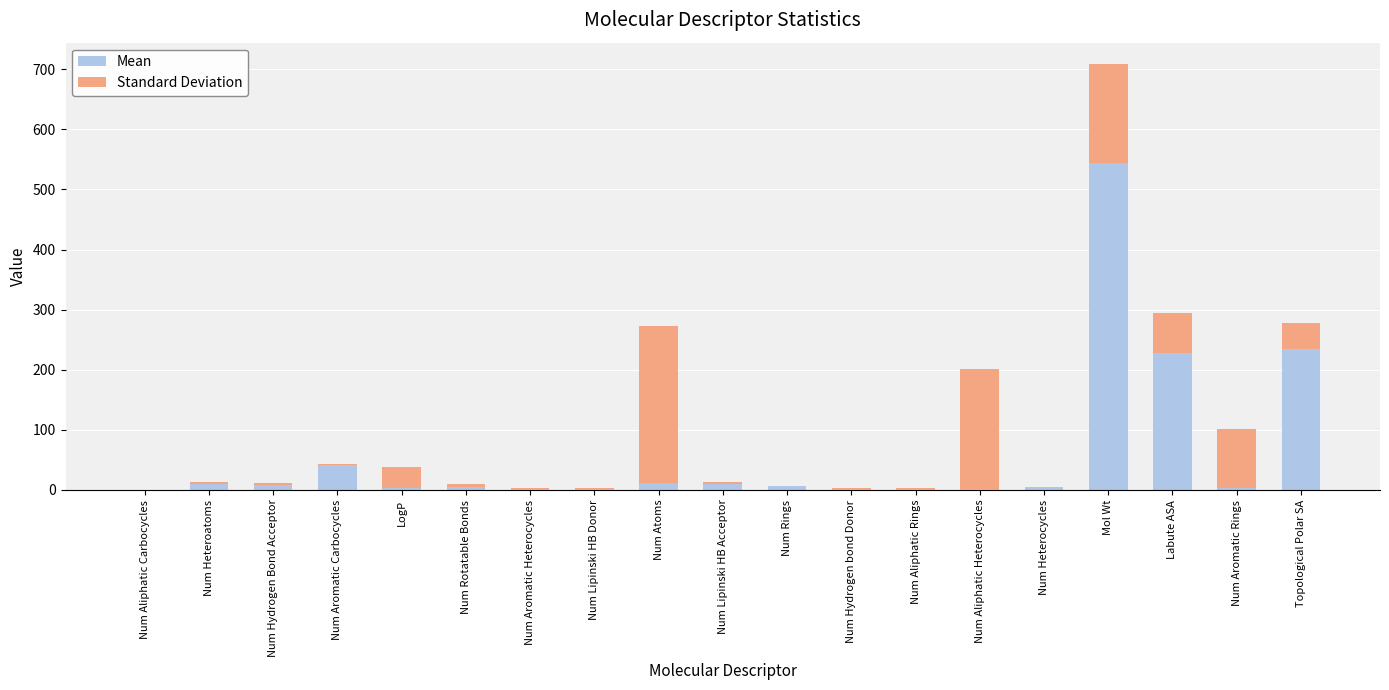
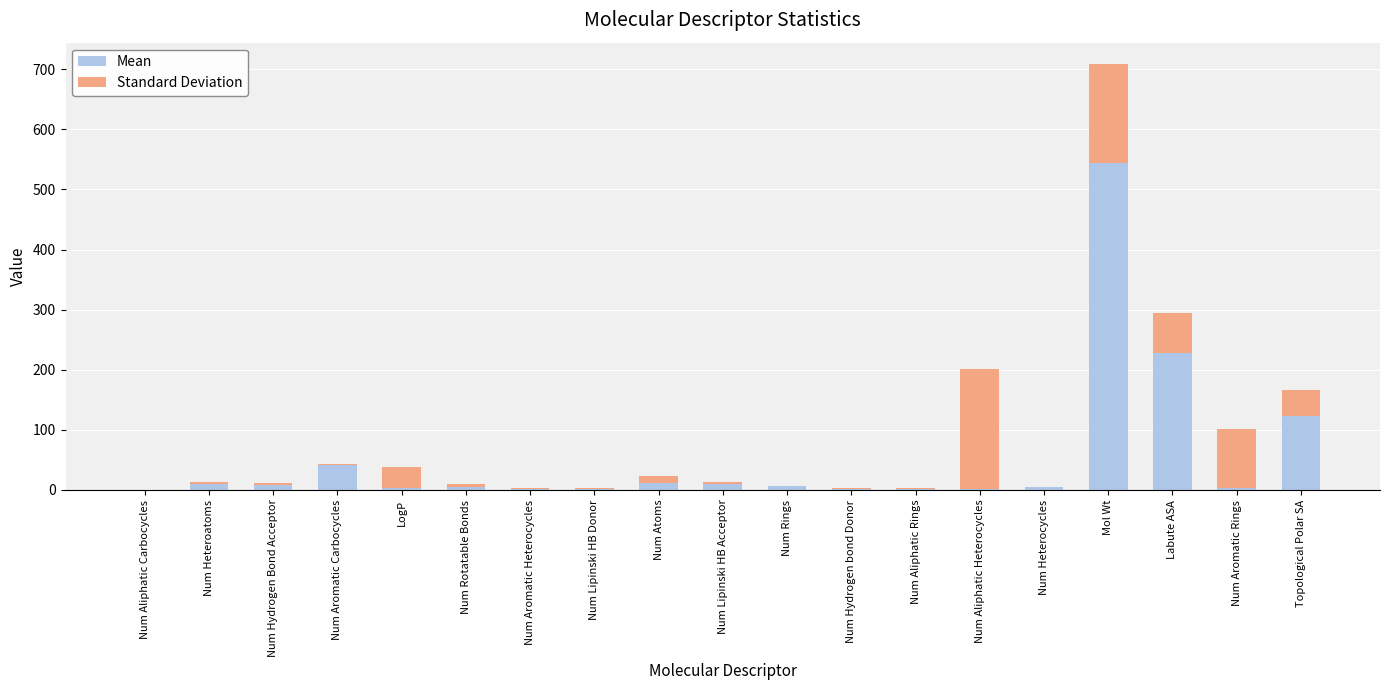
Standard Deviation, Num Atoms: 260 -> 10
Mean, Topological Polar SA: 230 -> 120
